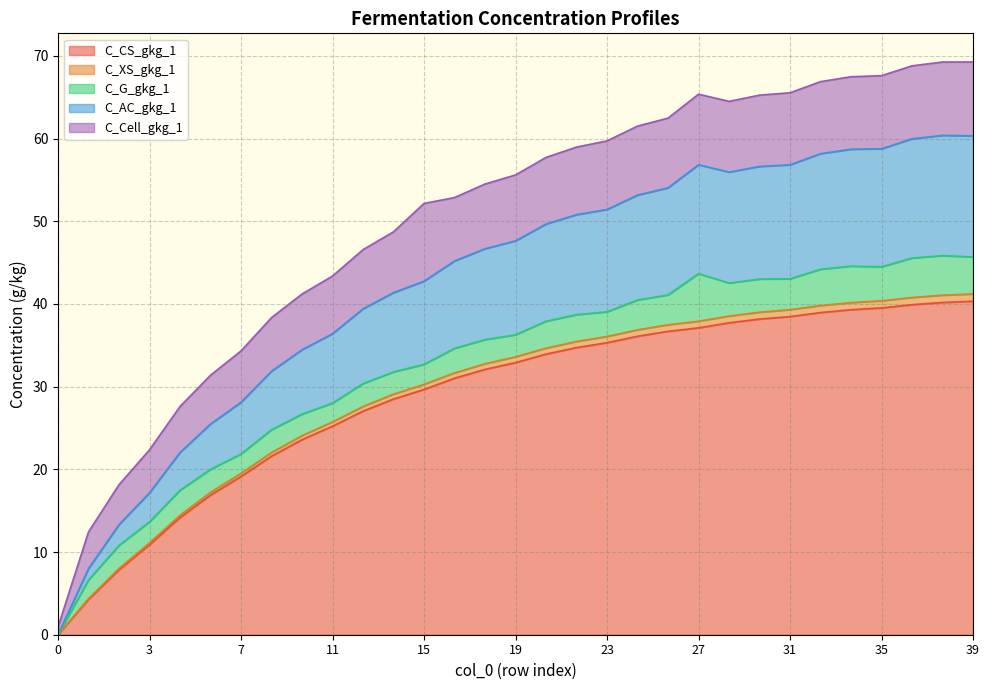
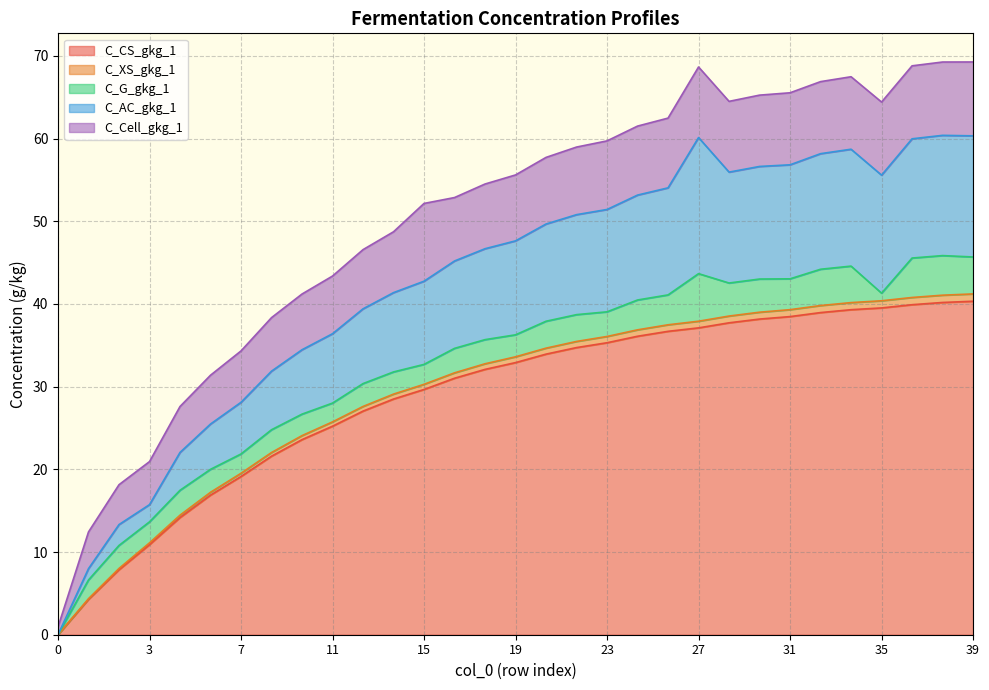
C_AC_gkg_1, 3: 4 -> 2
C_AC_gkg_1, 27: 13 -> 16
C_G_gkg_1, 35: 4 -> 1
